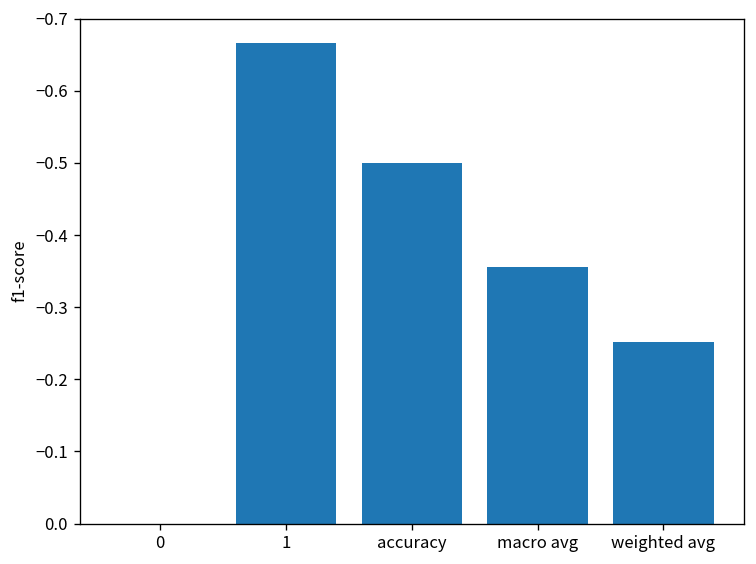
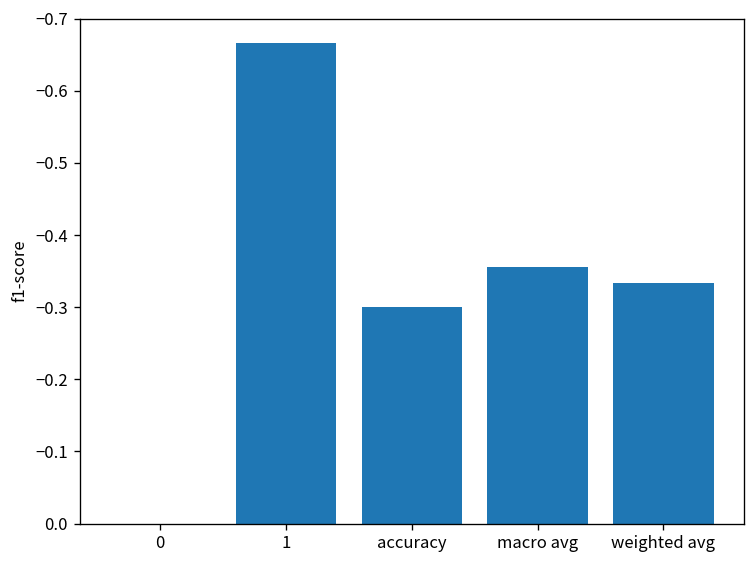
accuracy: -0.50 -> -0.30
weighted avg: -0.25 -> -0.33
